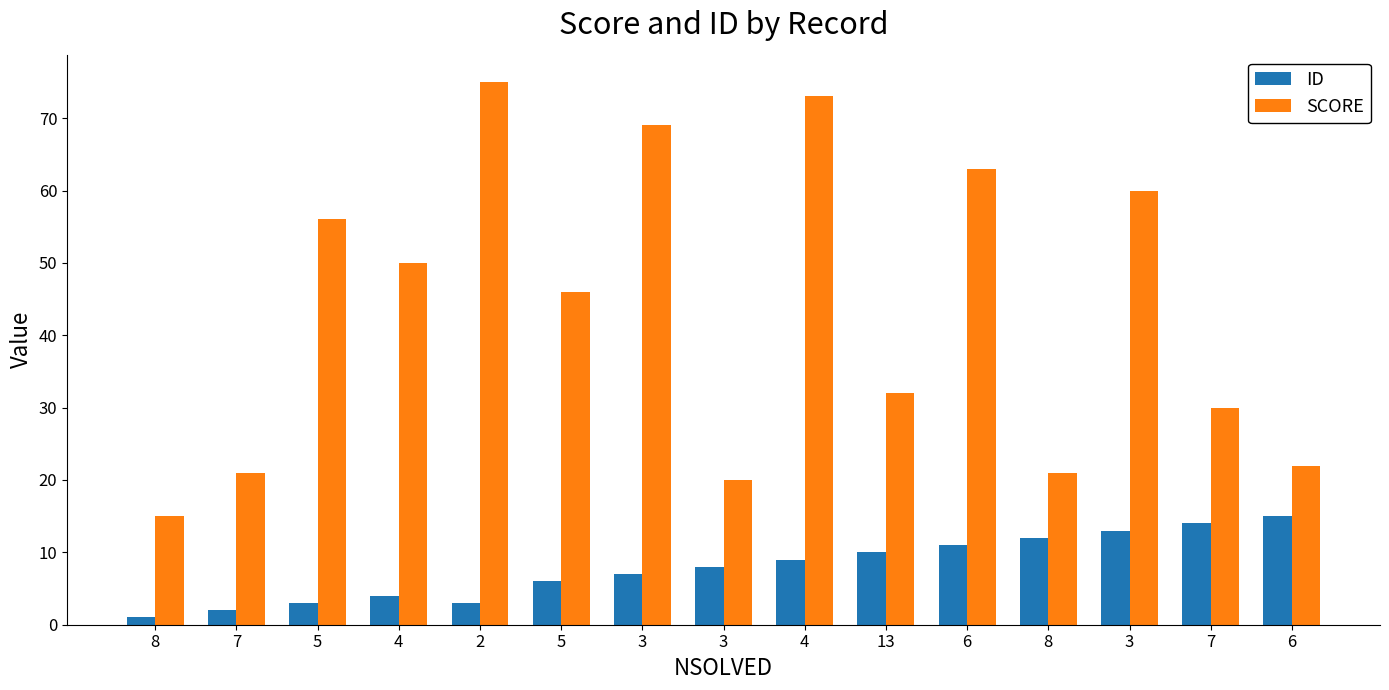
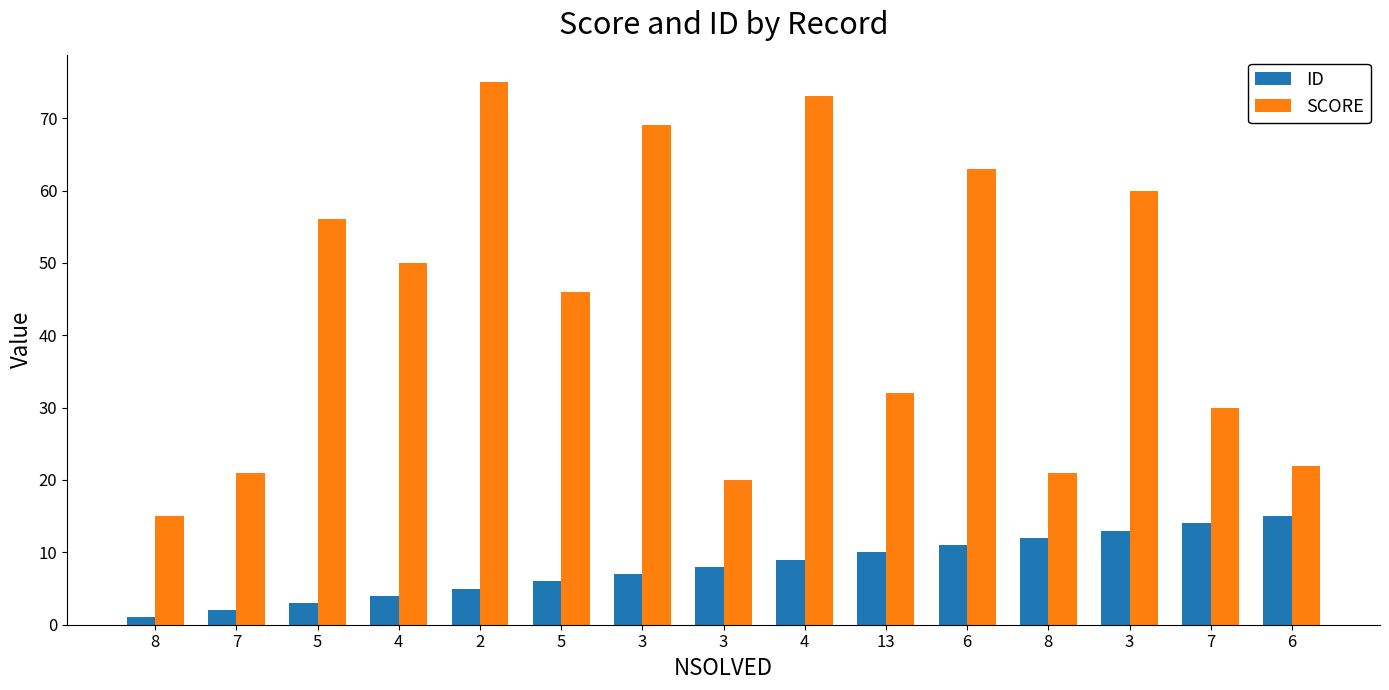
ID, 2: 3 -> 5
